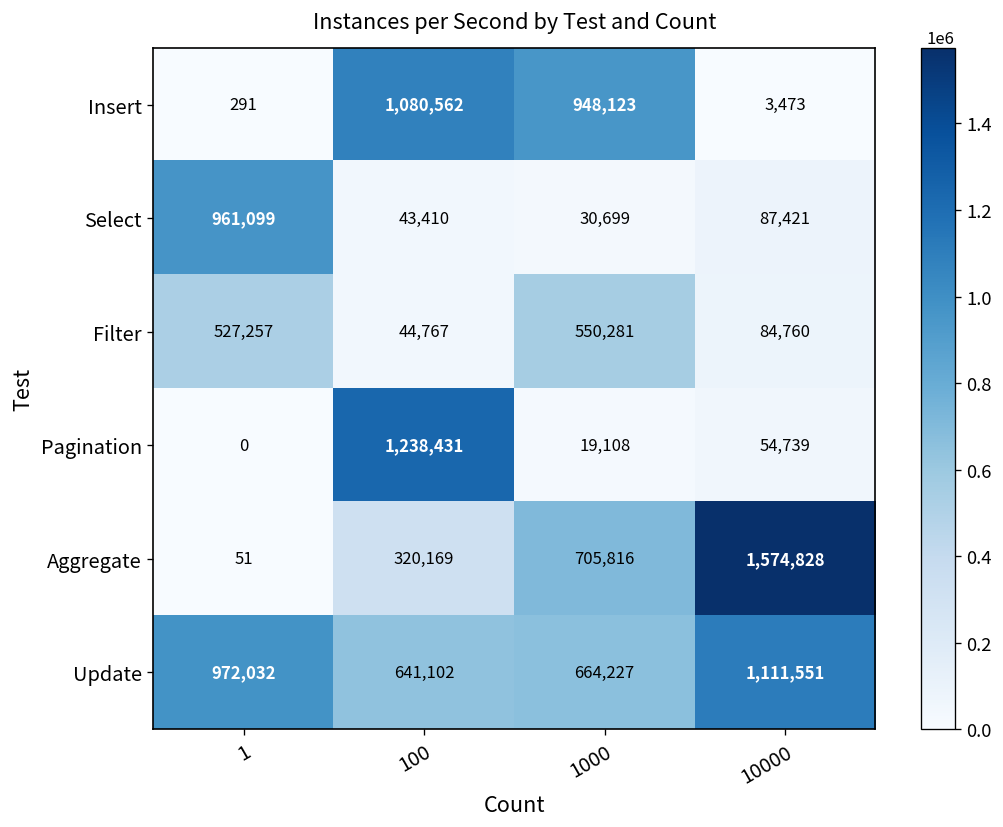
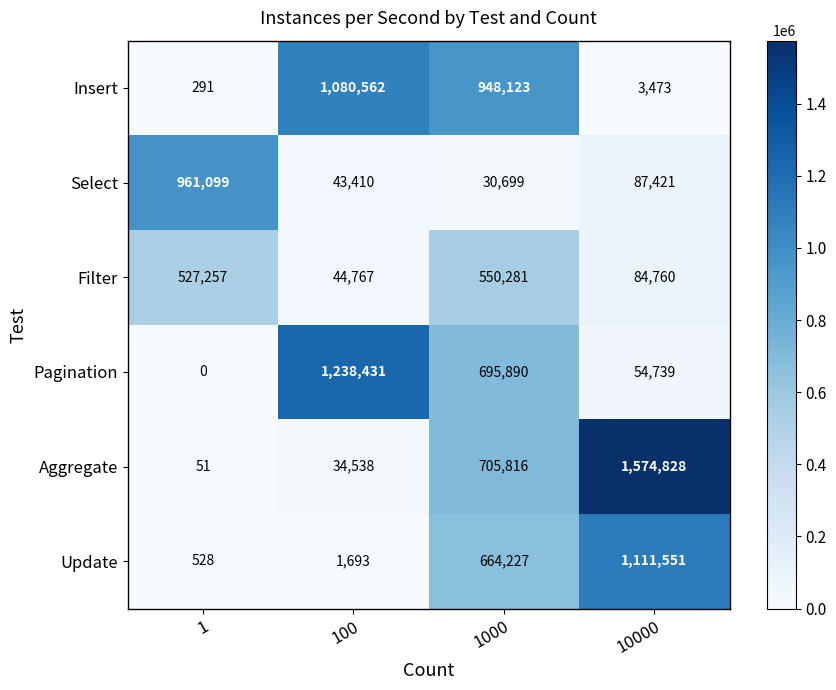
Pagination, 1000: 19,108 -> 695,890
Aggregate, 100: 320,169 -> 34,538
Update, 1: 972,032 -> 528
Update, 100: 641,102 -> 1,693
